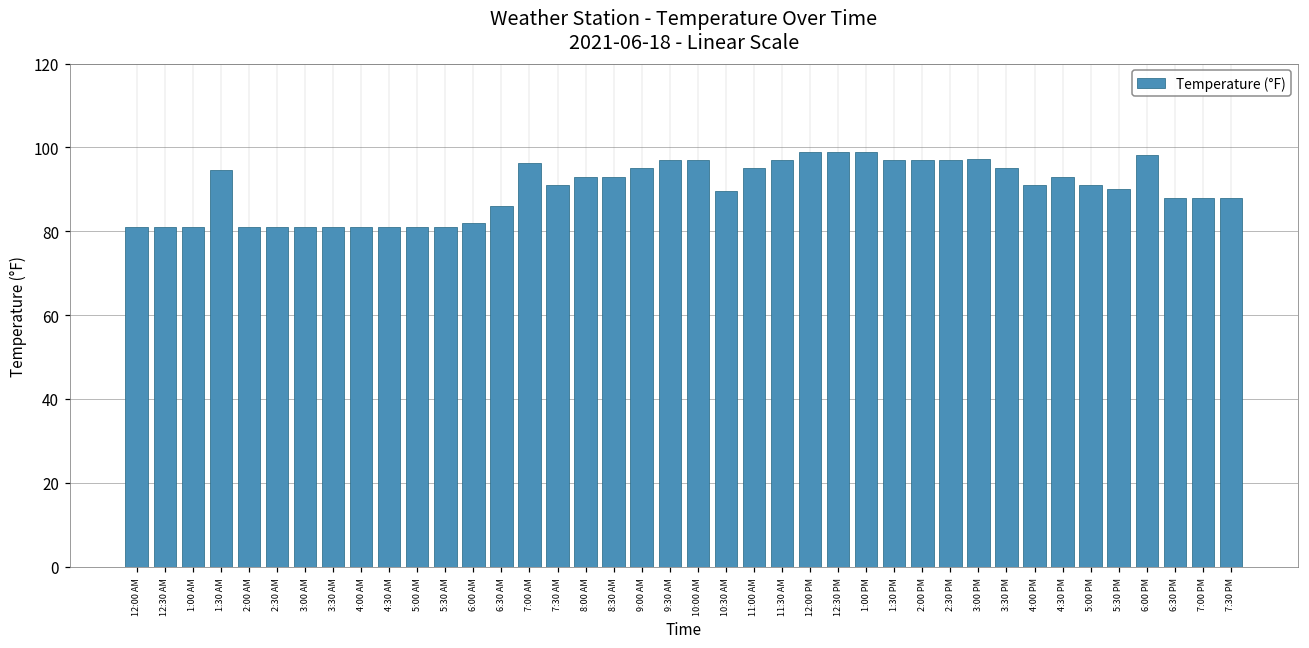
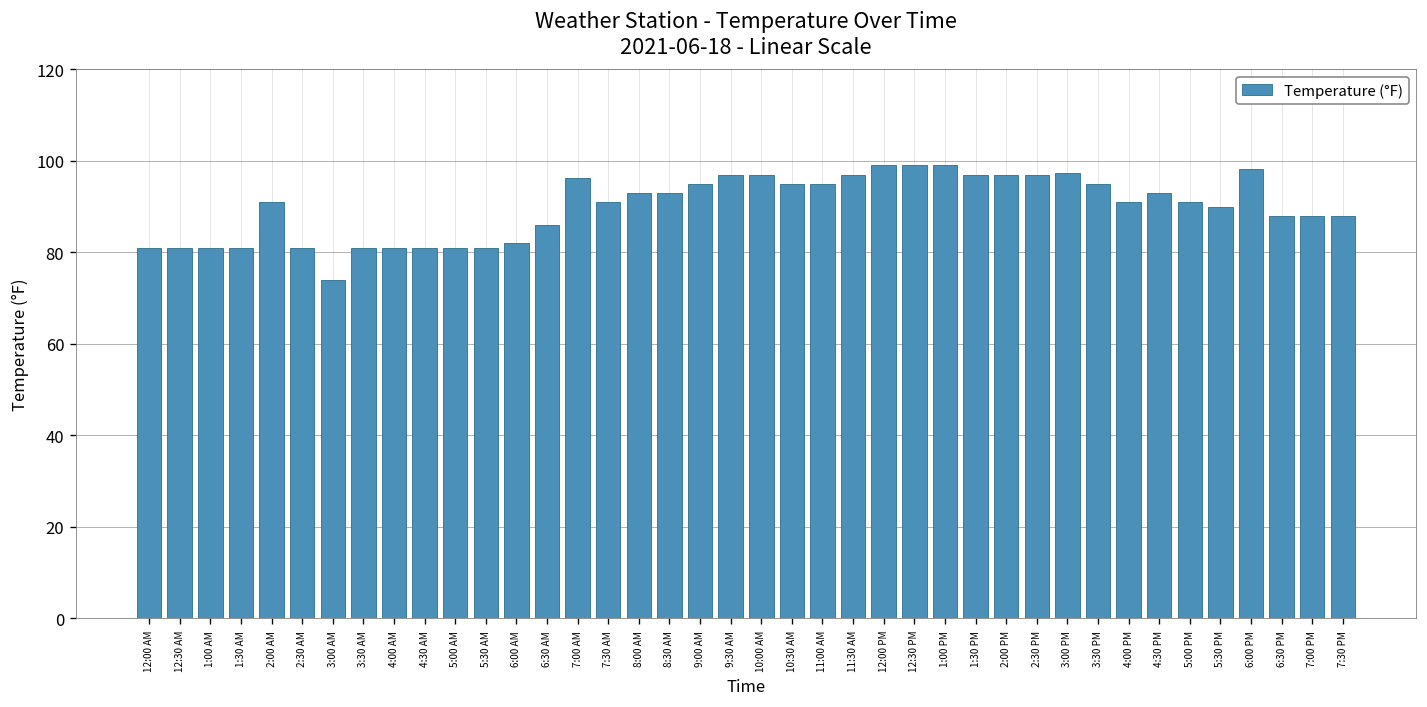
1:30 AM: 95 -> 81
2:00 AM: 81 -> 91
3:00 AM: 81 -> 74
10:30 AM: 90 -> 95
